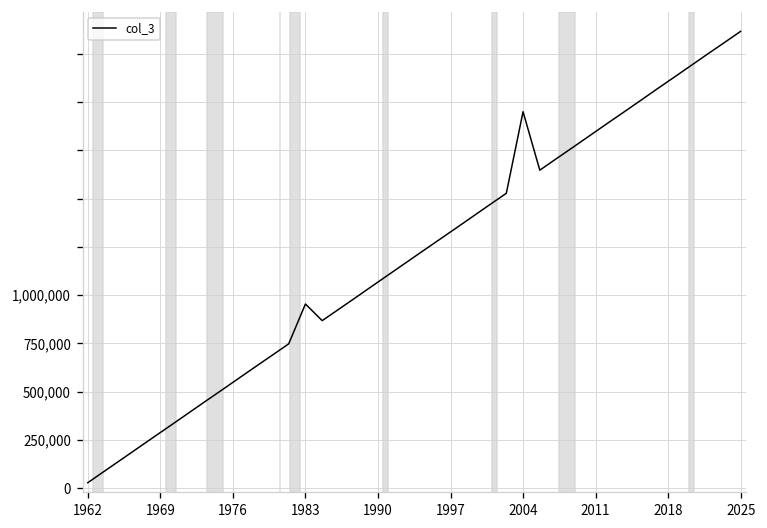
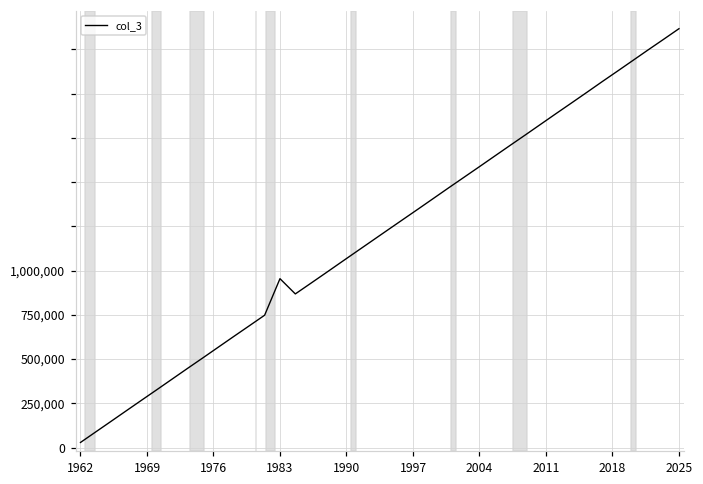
2004: 1,950,000 -> 1,590,000
